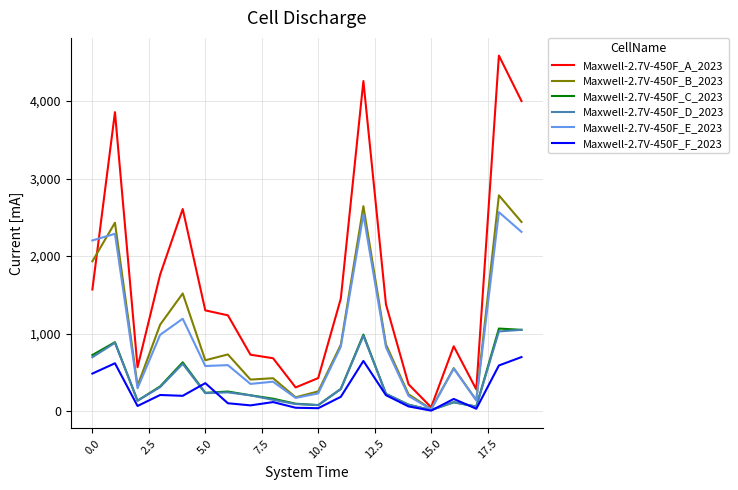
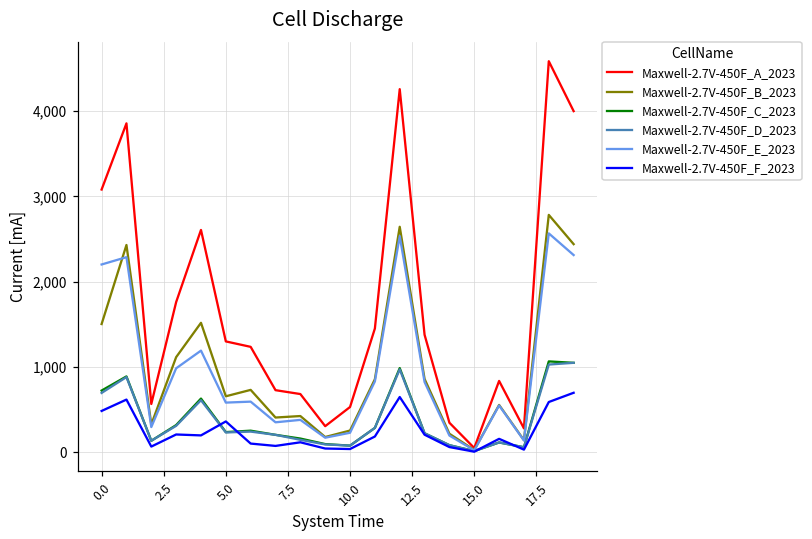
Maxwell-2.7V-450F_A_2023, 0.0: 1,600 -> 3,100
Maxwell-2.7V-450F_B_2023, 0.0: 1,900 -> 1,500
Maxwell-2.7V-450F_A_2023, 10.0: 400 -> 500
